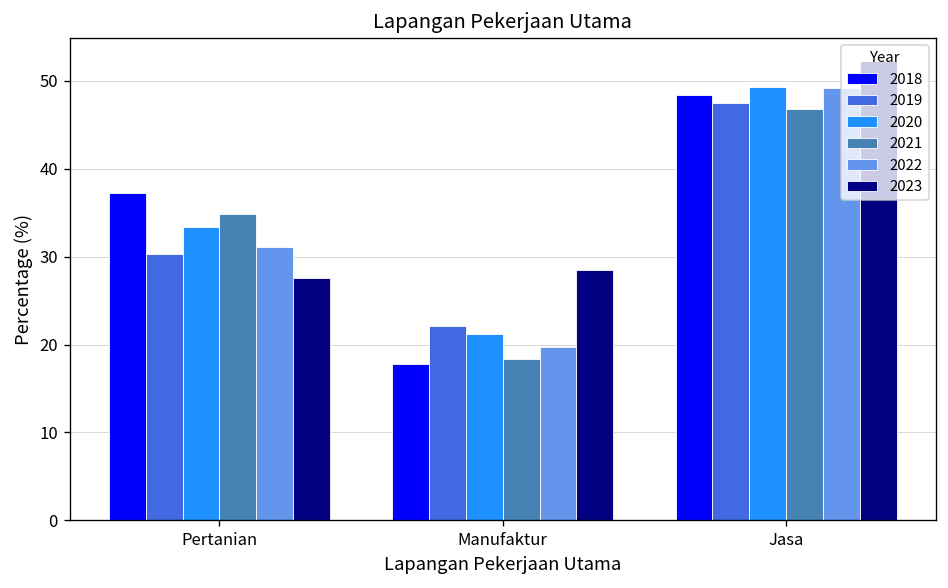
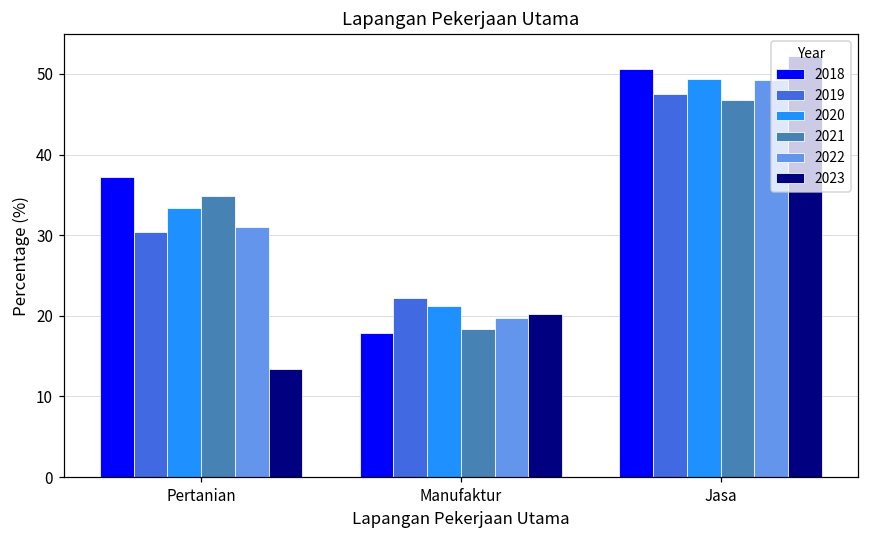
2023, Pertanian: 28 -> 13
2023, Manufaktur: 29 -> 20
2018, Jasa: 48 -> 51
